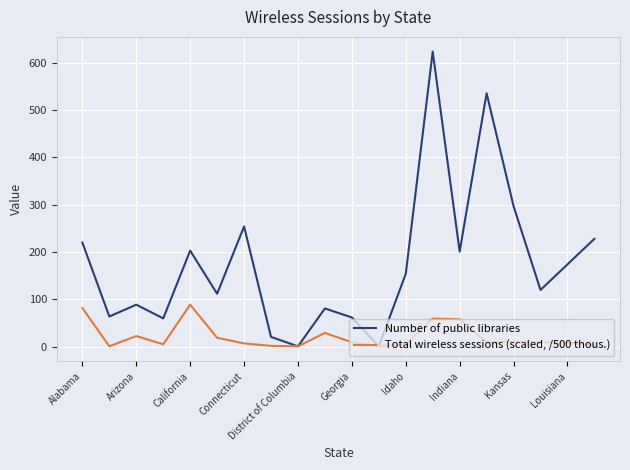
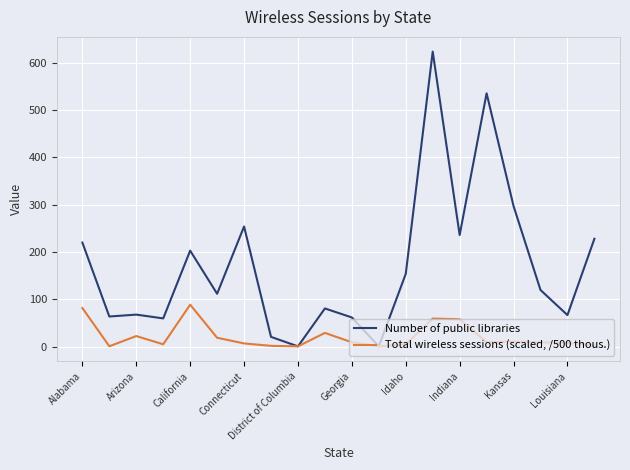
Number of public libraries, Arizona: 90 -> 70
Number of public libraries, Indiana: 200 -> 240
Number of public libraries, Louisiana: 170 -> 70
